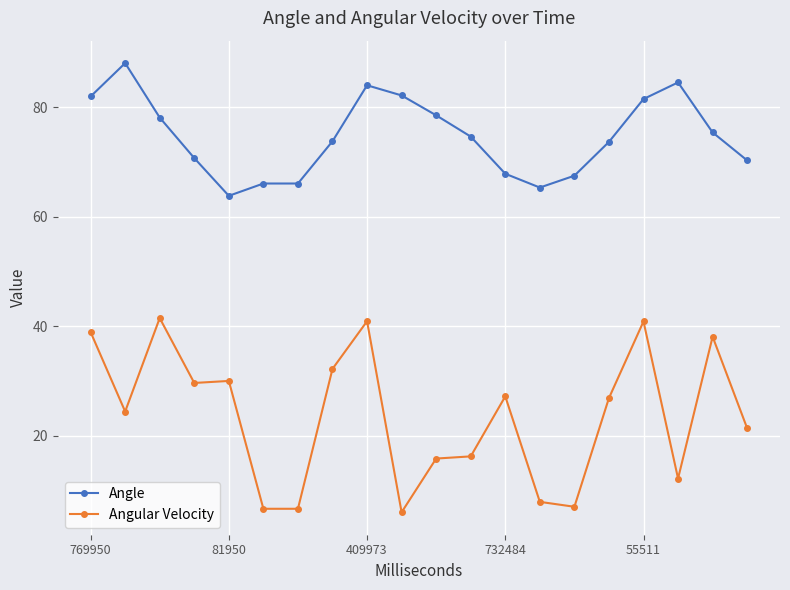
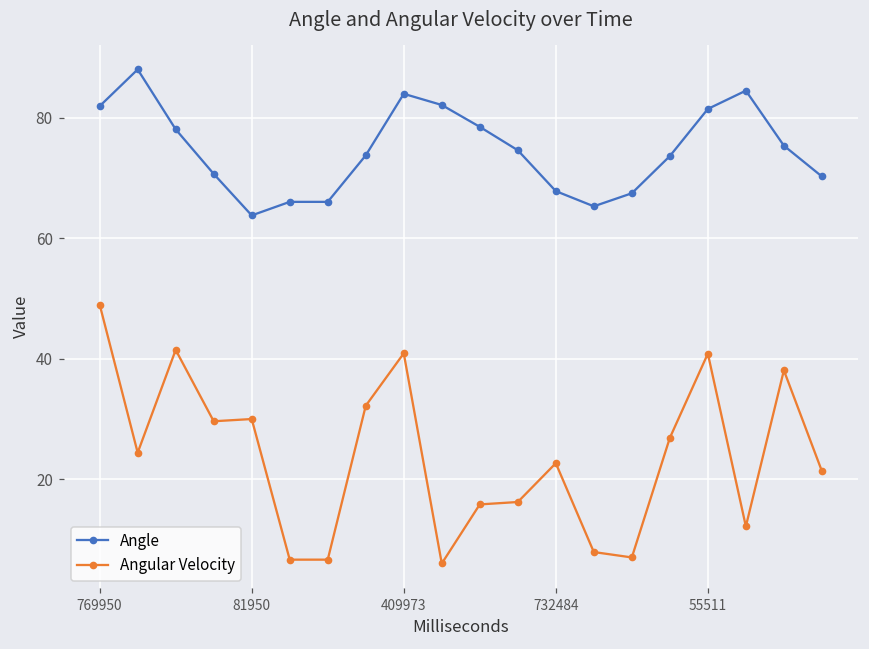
Angular Velocity, 769950: 39 -> 49
Angular Velocity, 732484: 27 -> 23
